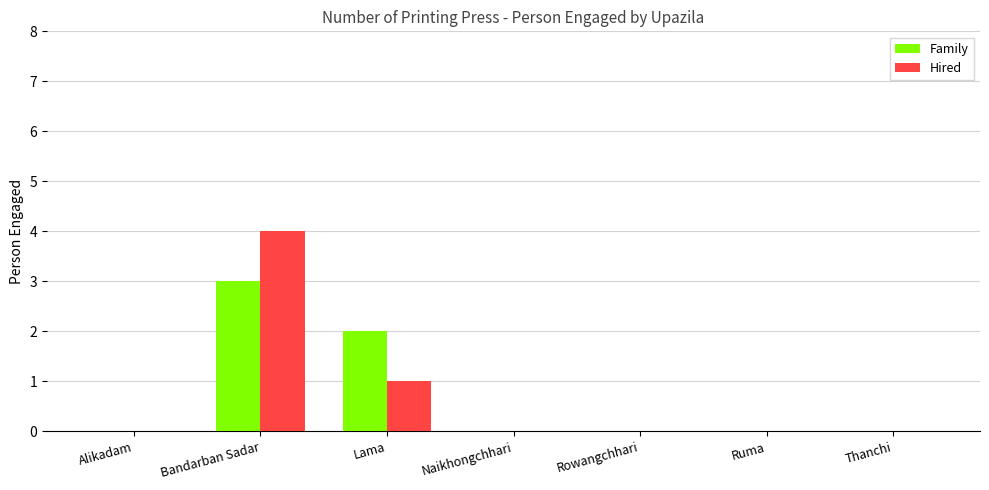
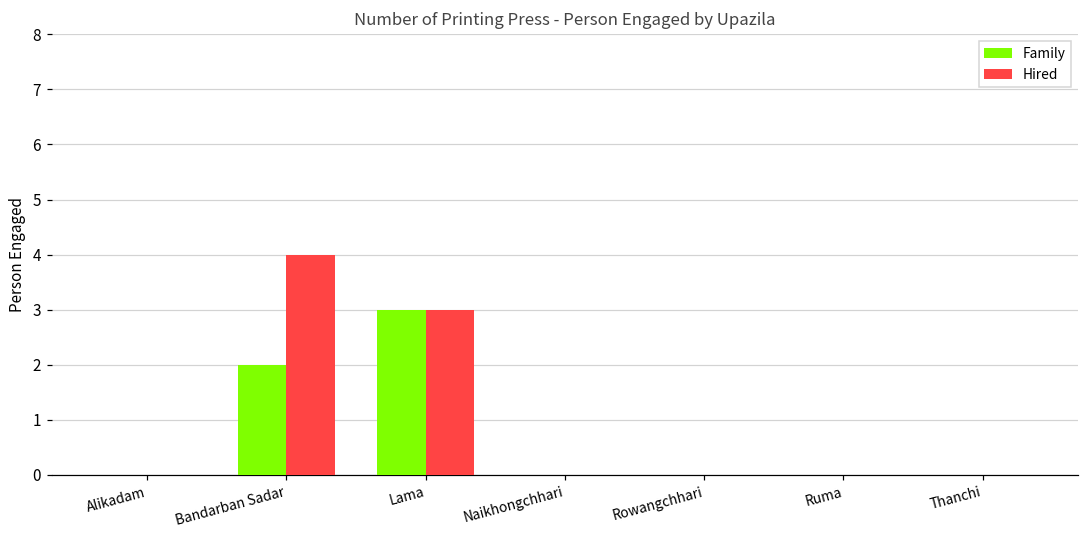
Family, Bandarban Sadar: 3 -> 2
Family, Lama: 2 -> 3
Hired, Lama: 1 -> 3
